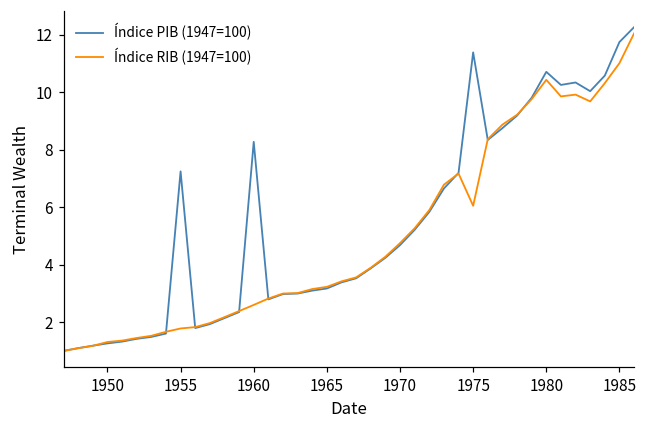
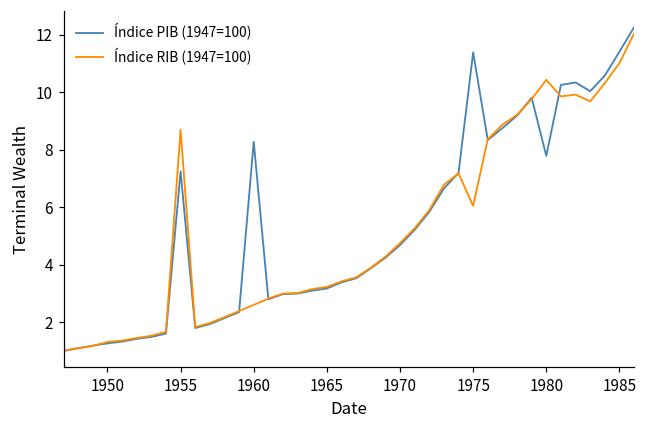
Índice RIB (1947=100), 1955: 1.8 -> 8.7
Índice PIB (1947=100), 1980: 10.7 -> 7.8
Índice PIB (1947=100), 1985: 11.7 -> 11.4
